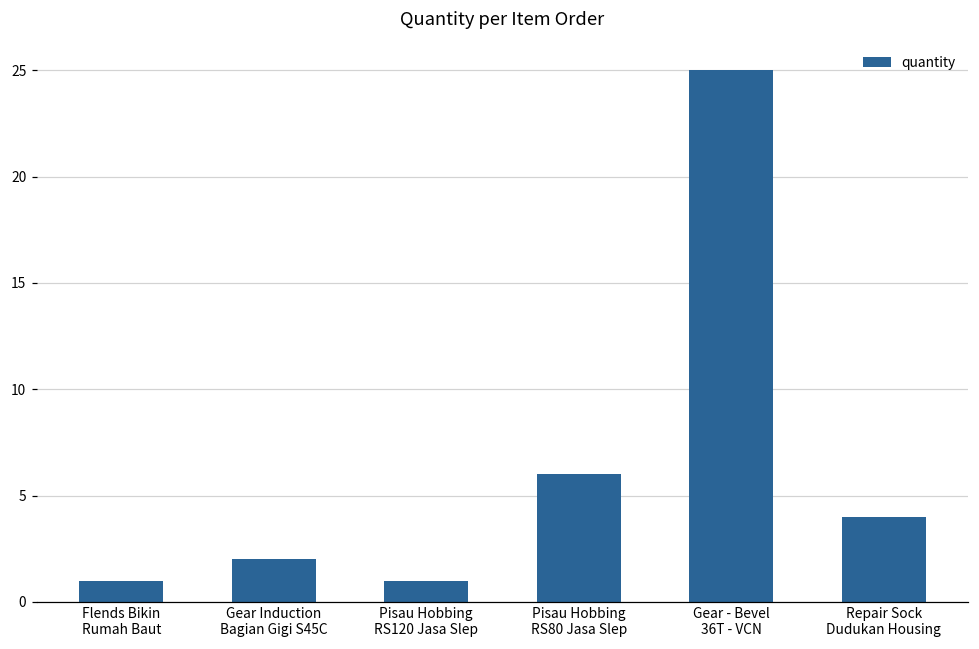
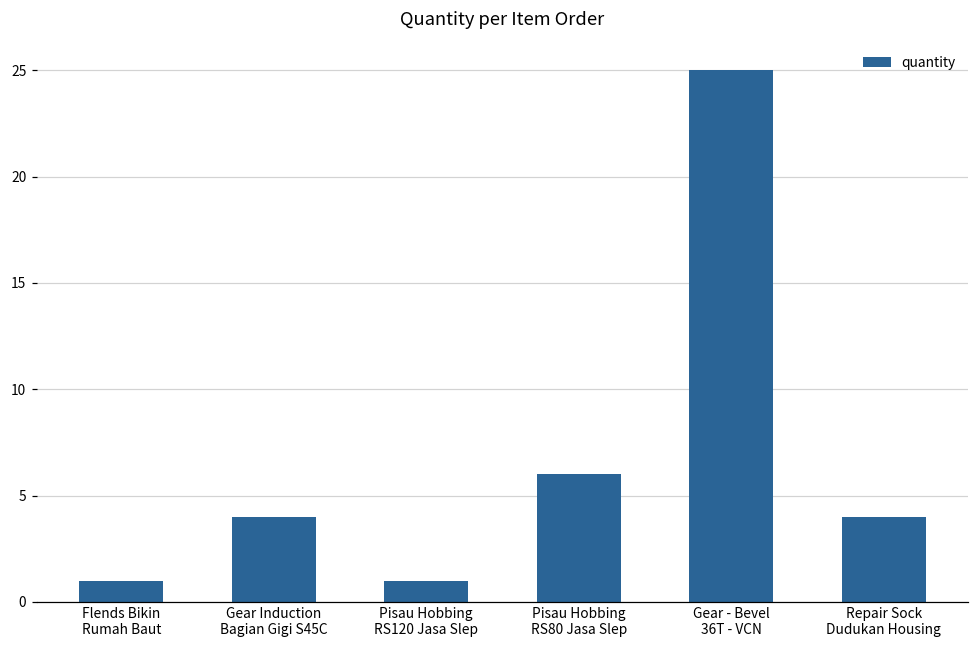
Gear Induction Bagian Gigi S45C: 2 -> 4
